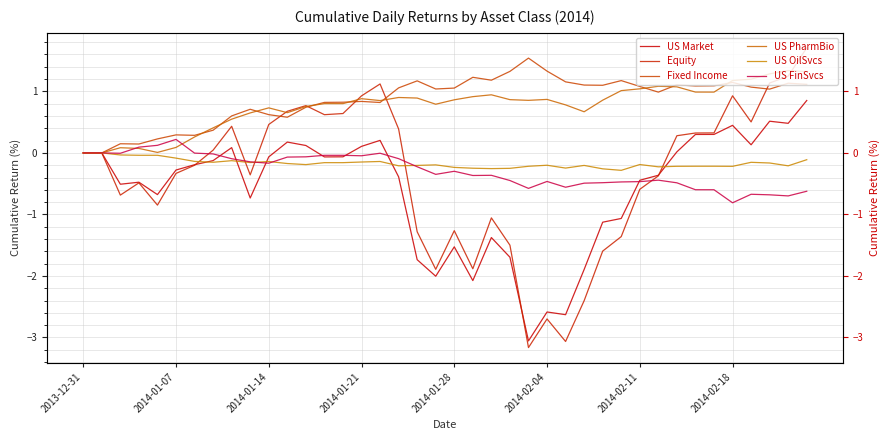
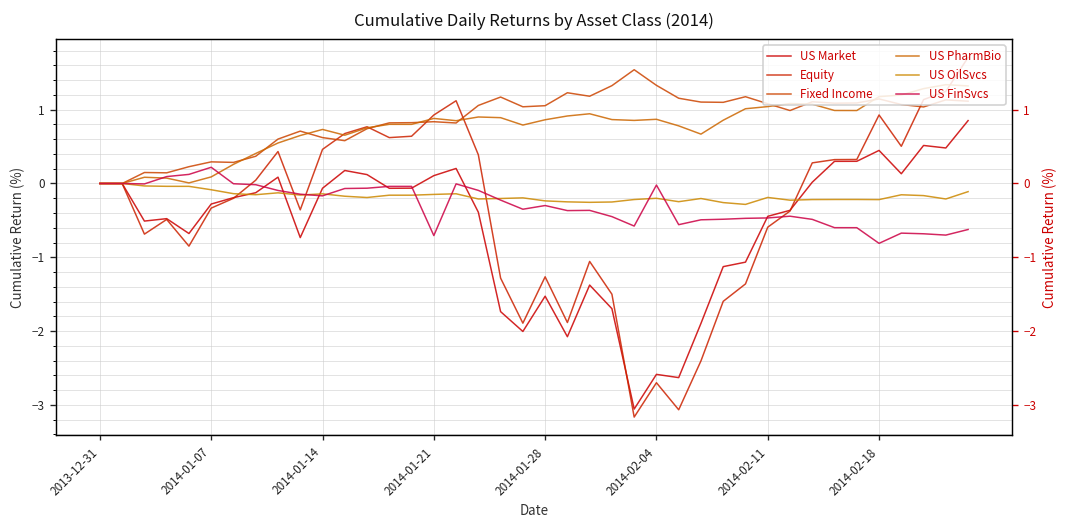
US FinSvcs, 2014-01-21: 0.0 -> -0.7
US FinSvcs, 2014-02-04: -0.5 -> 0.0
